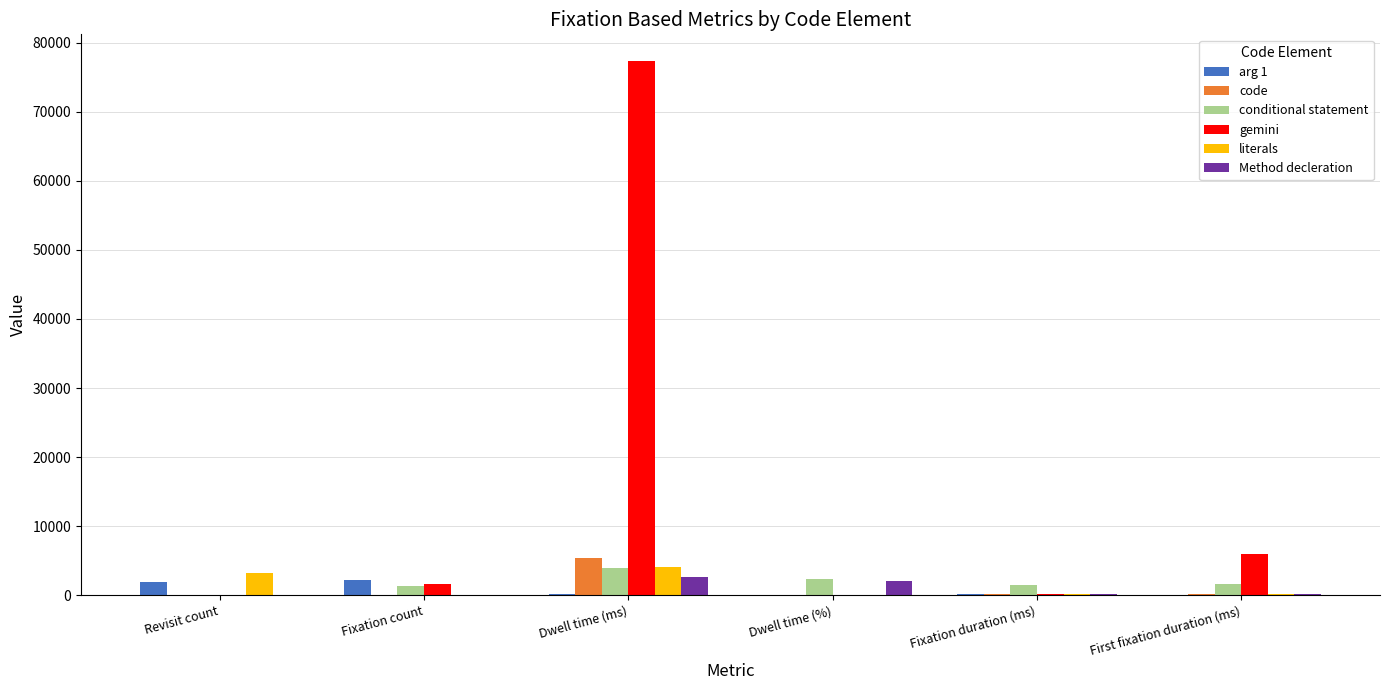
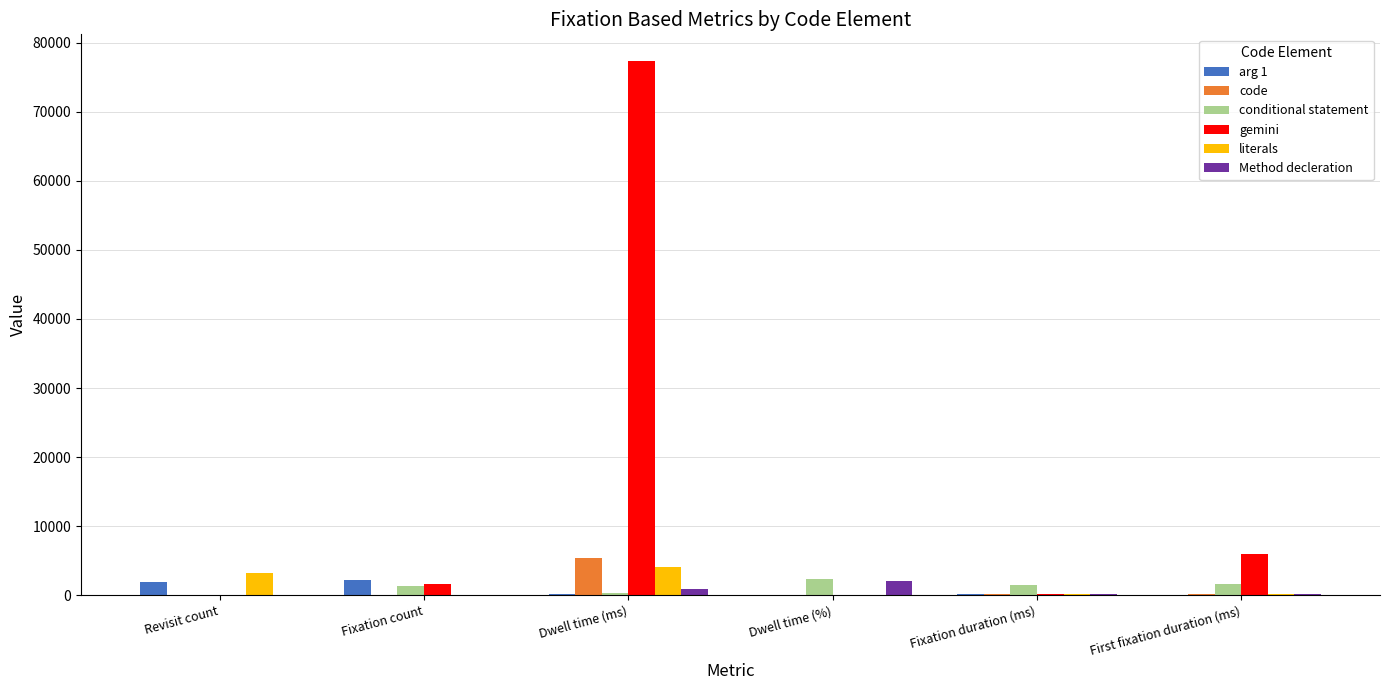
conditional statement, Dwell time (ms): 4000 -> 0
Method decleration, Dwell time (ms): 3000 -> 1000
